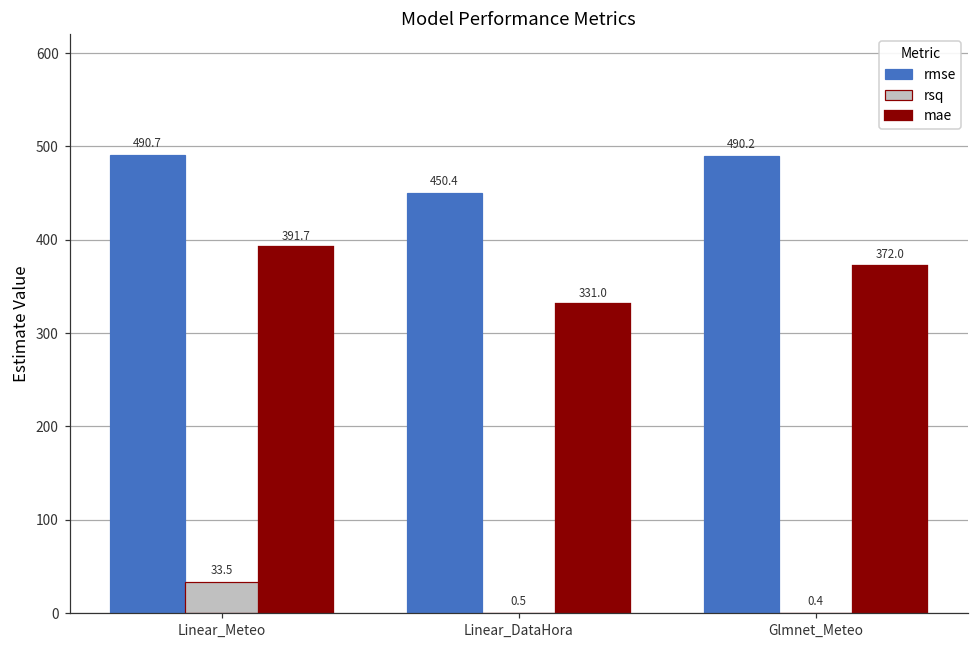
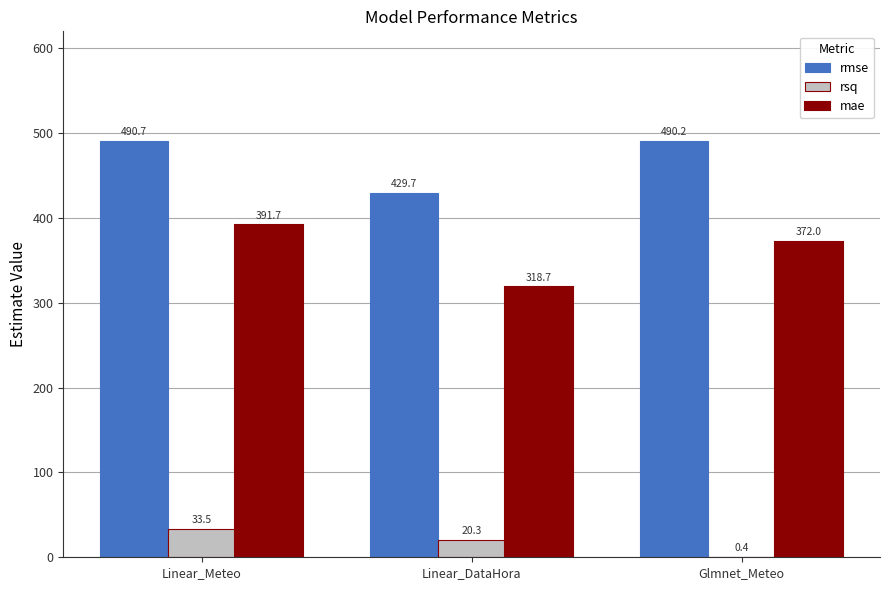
rmse, Linear_DataHora: 450.4 -> 429.7
rsq, Linear_DataHora: 0.5 -> 20.3
mae, Linear_DataHora: 331.0 -> 318.7
